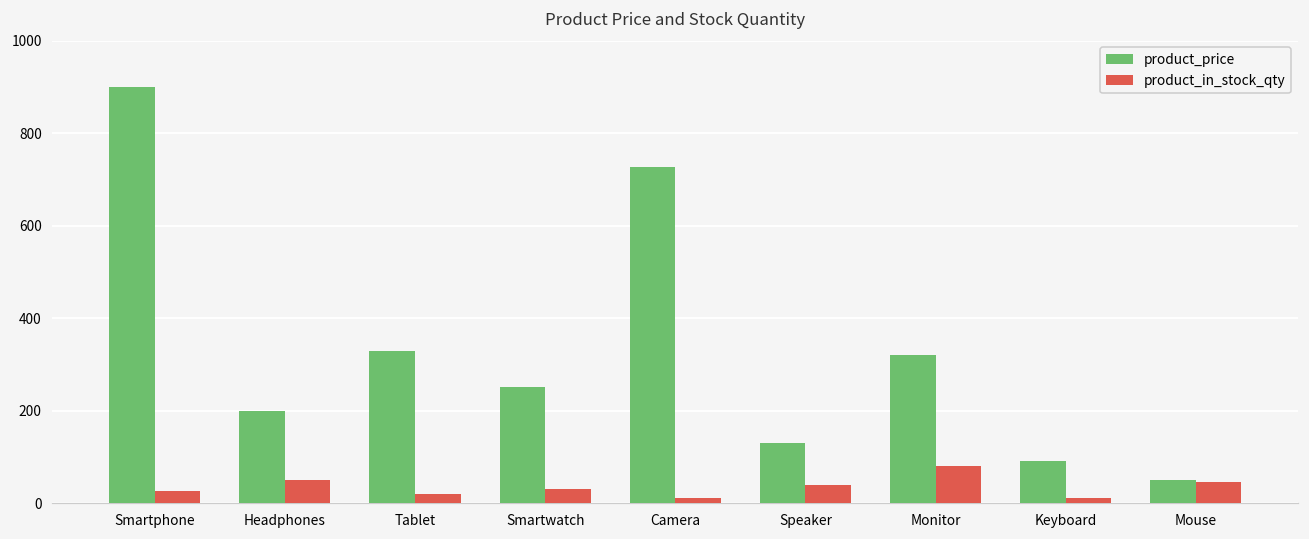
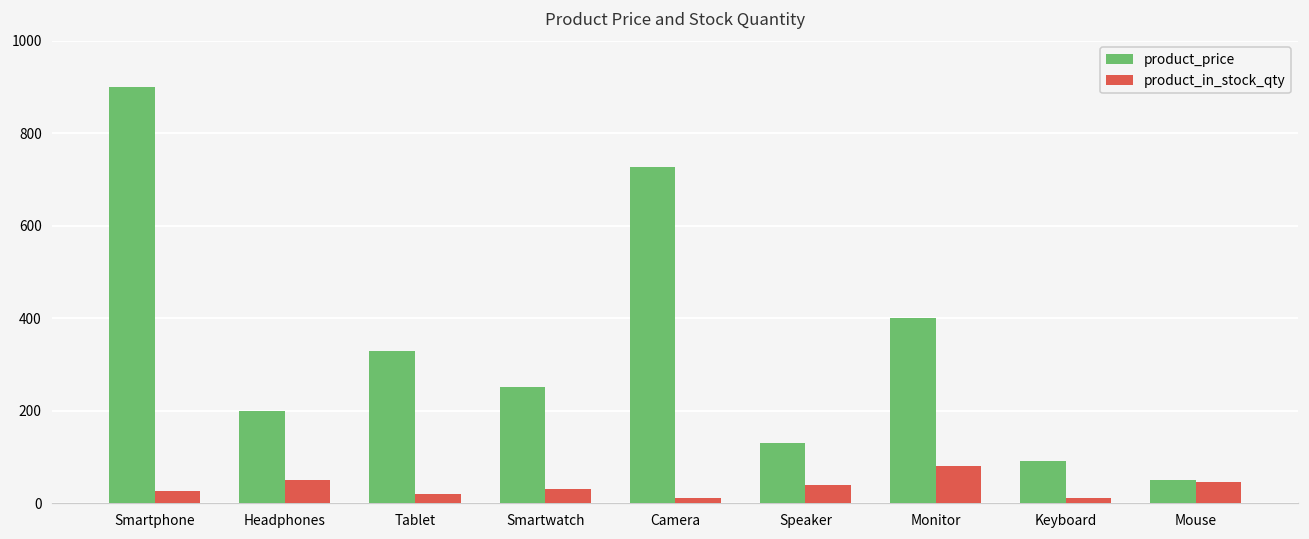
product_price, Monitor: 320 -> 400
